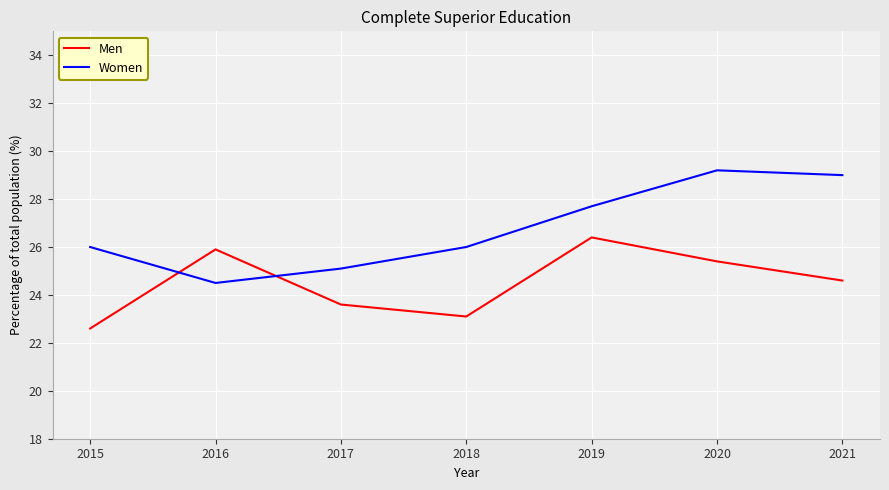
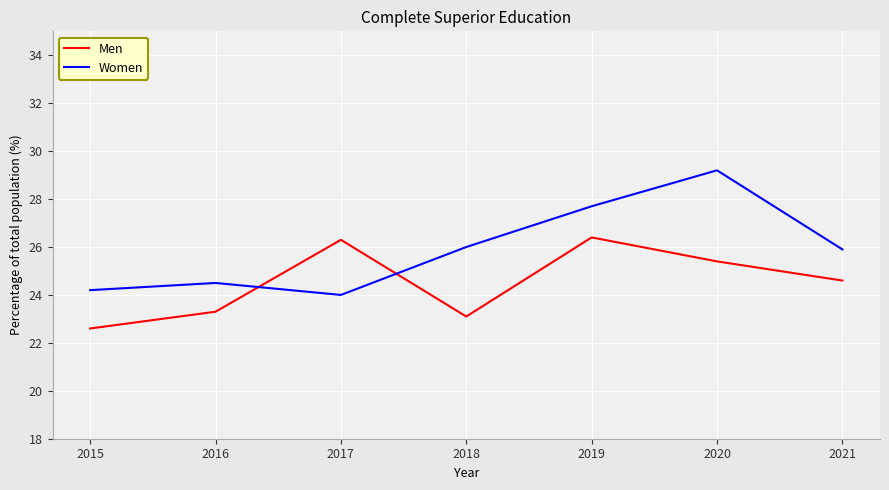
Women, 2015: 26.0 -> 24.2
Men, 2016: 25.9 -> 23.3
Men, 2017: 23.6 -> 26.3
Women, 2017: 25.1 -> 24.0
Women, 2021: 29.0 -> 25.9
